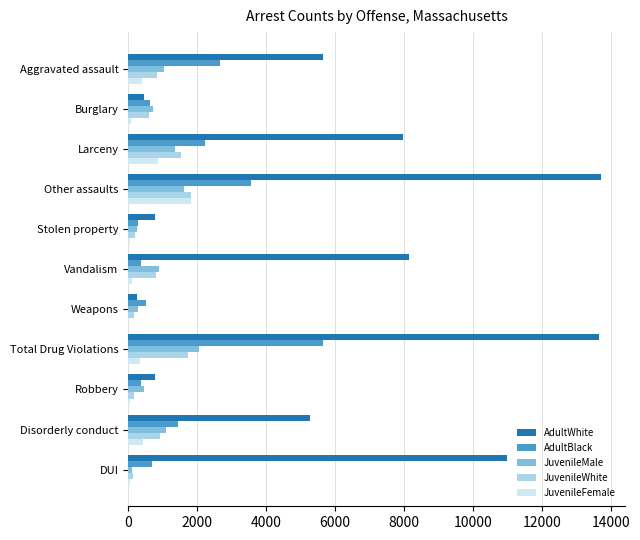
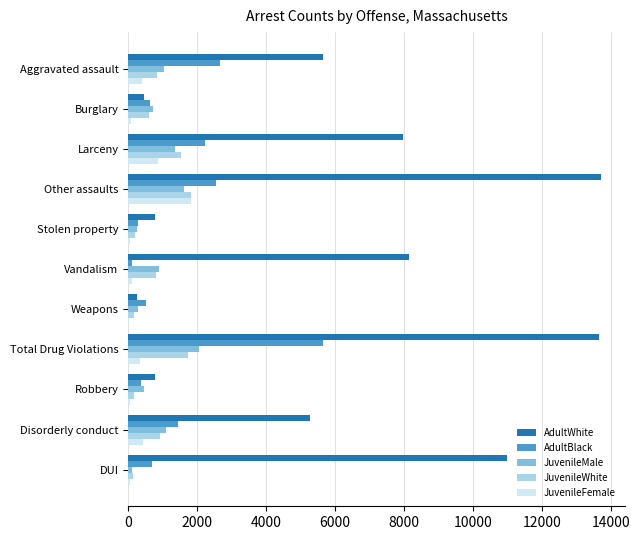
AdultBlack, Other assaults: 3600 -> 2500
AdultBlack, Vandalism: 400 -> 100
